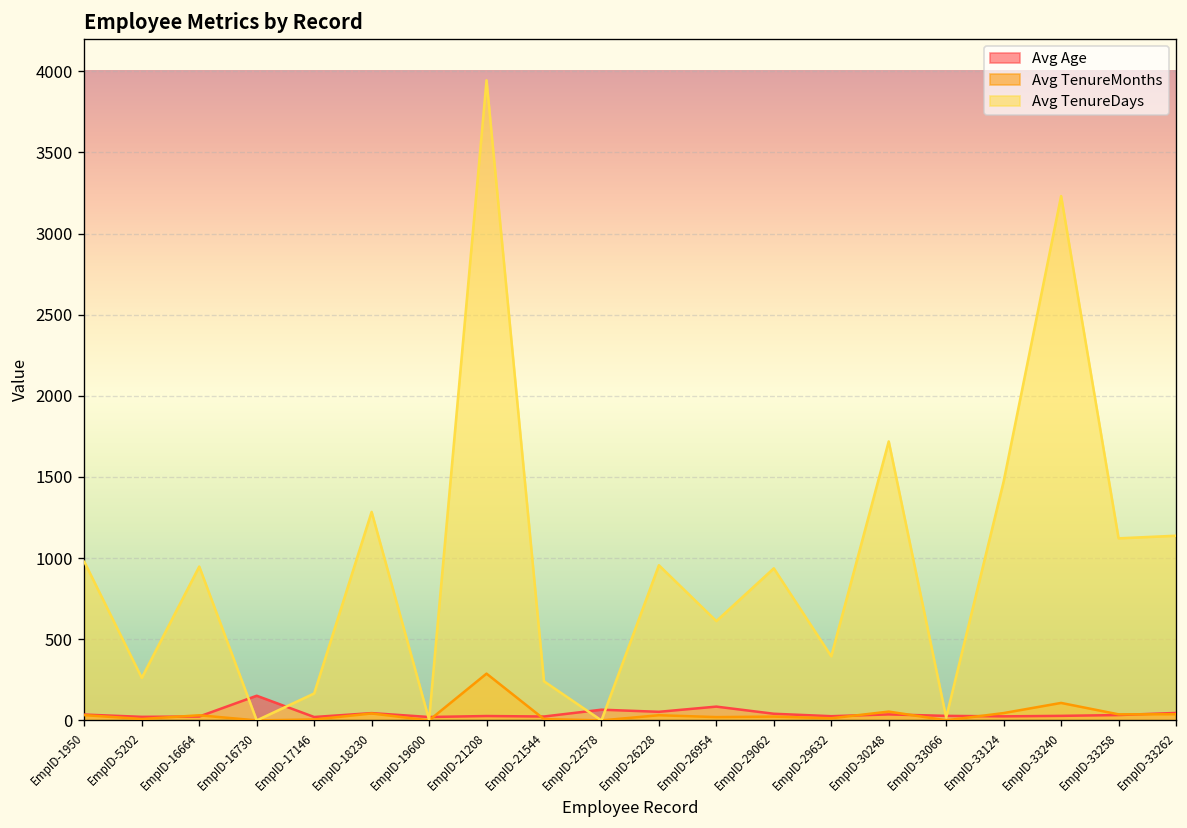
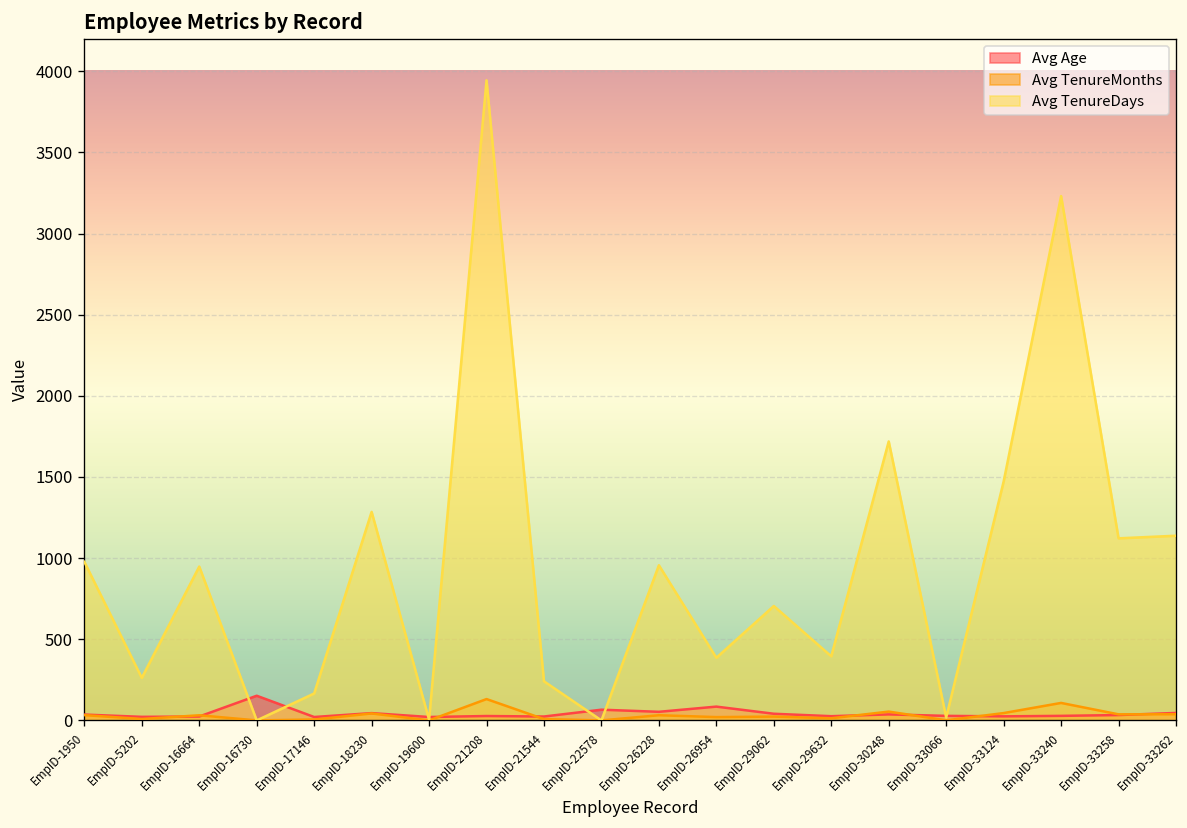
Avg TenureMonths, EmpID-21208: 290 -> 130
Avg TenureDays, EmpID-26954: 610 -> 390
Avg TenureDays, EmpID-29062: 940 -> 710
